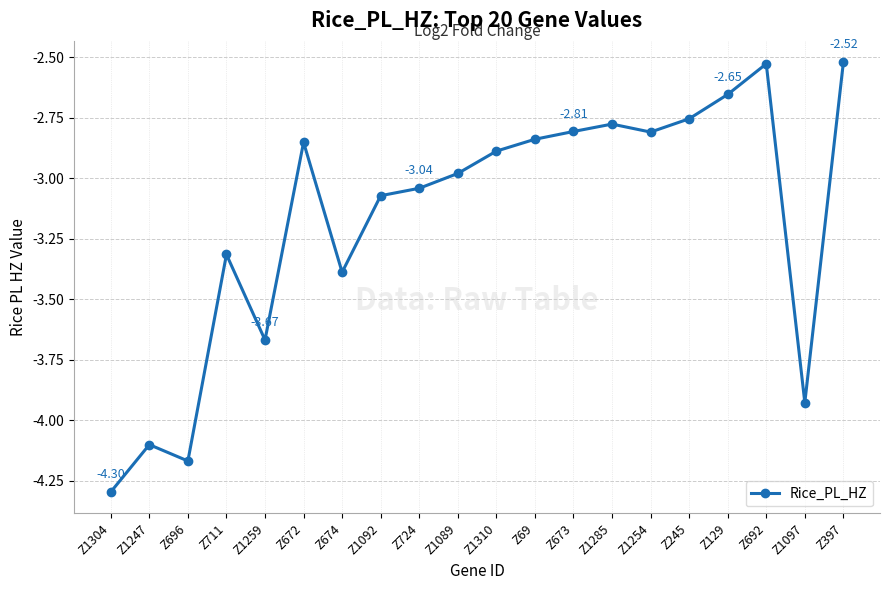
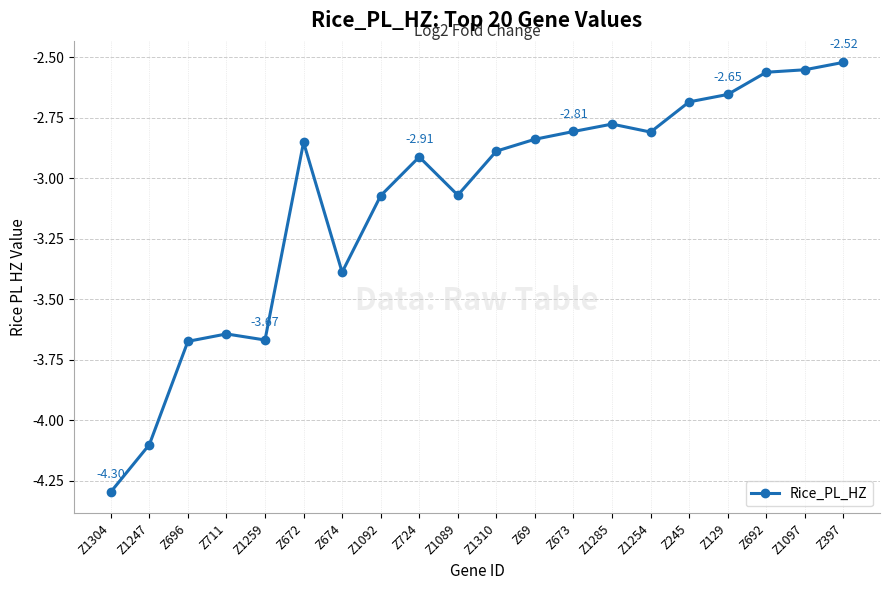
Z696: -4.17 -> -3.67
Z711: -3.32 -> -3.64
Z724: -3.04 -> -2.91
Z1089: -2.98 -> -3.07
Z245: -2.75 -> -2.69
Z692: -2.53 -> -2.56
Z1097: -3.93 -> -2.55
